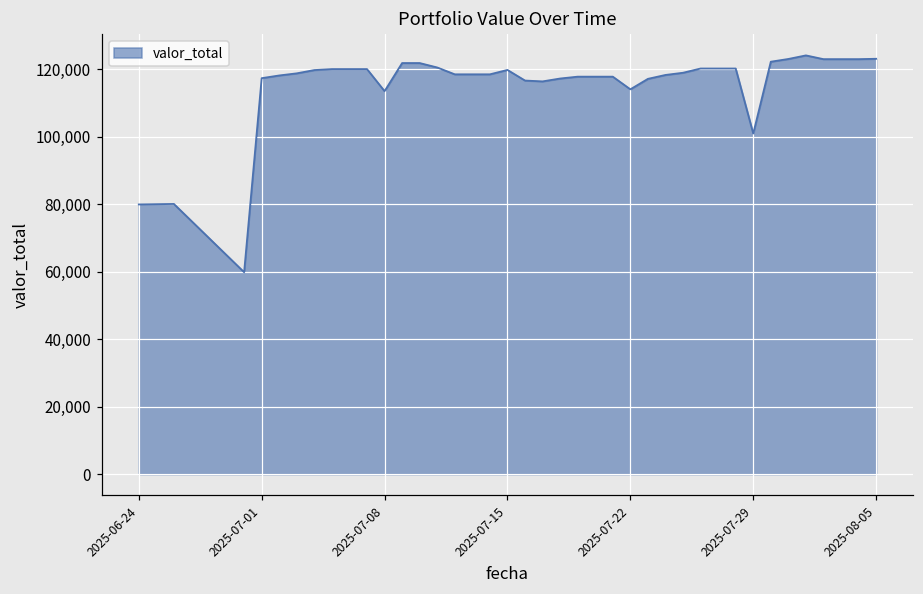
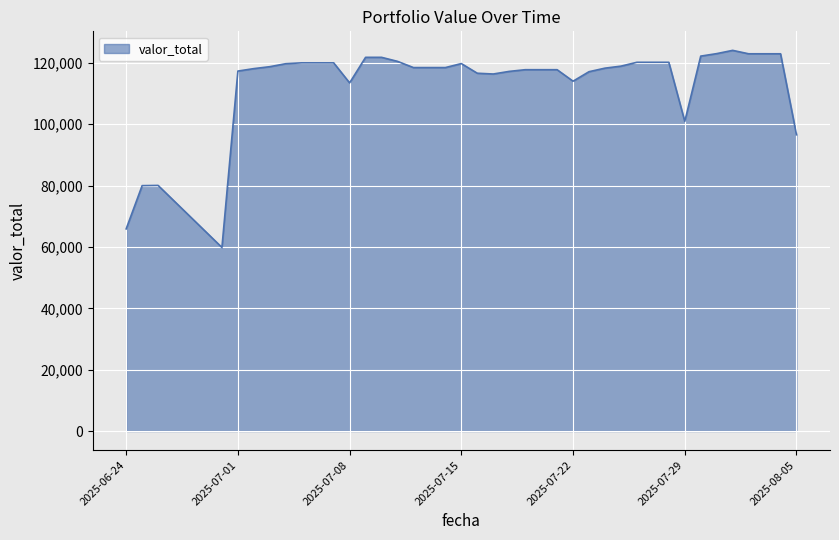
2025-06-24: 80,000 -> 66,000
2025-08-05: 123,000 -> 97,000
